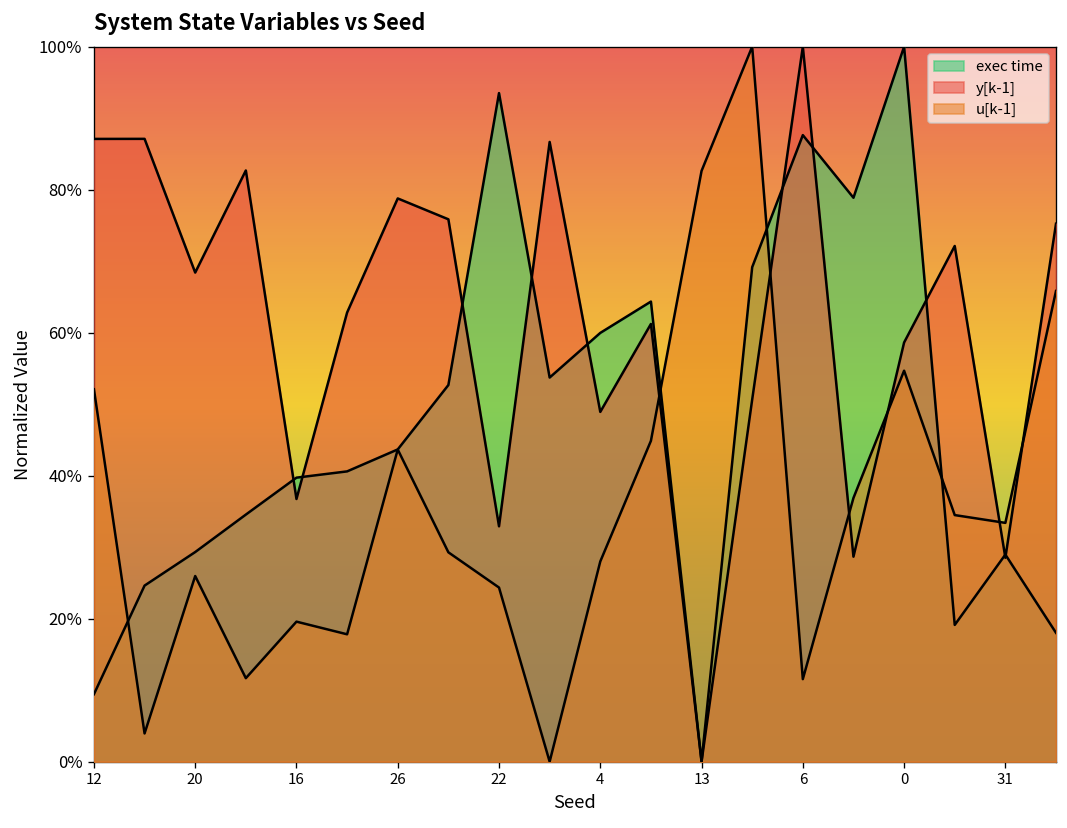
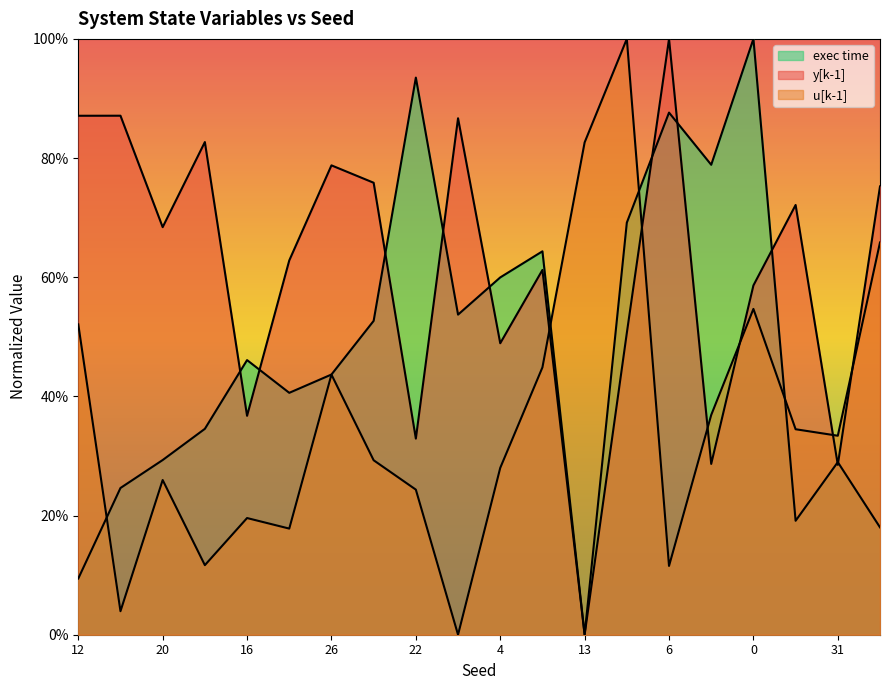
exec time, 16: 40% -> 46%
